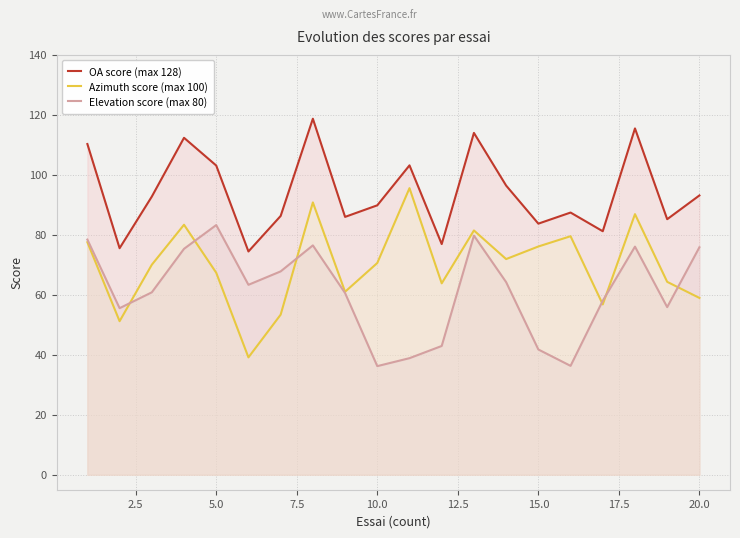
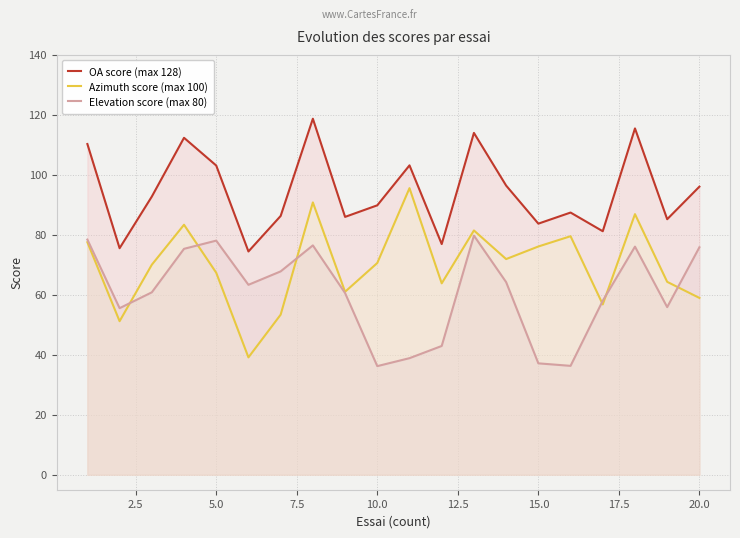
Elevation score (max 80), 5.0: 83 -> 78
Elevation score (max 80), 15.0: 42 -> 37
OA score (max 128), 20.0: 93 -> 96
